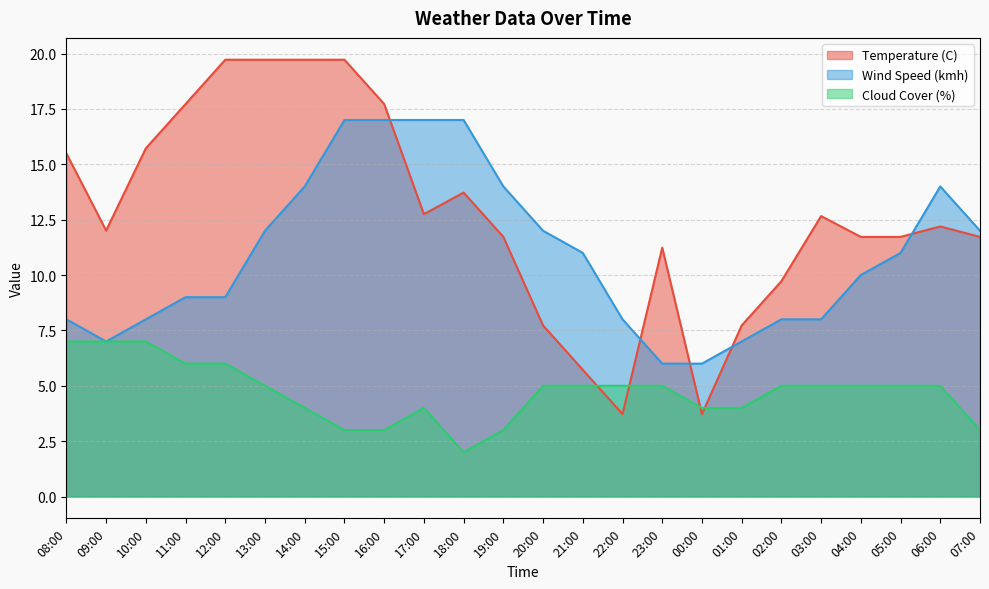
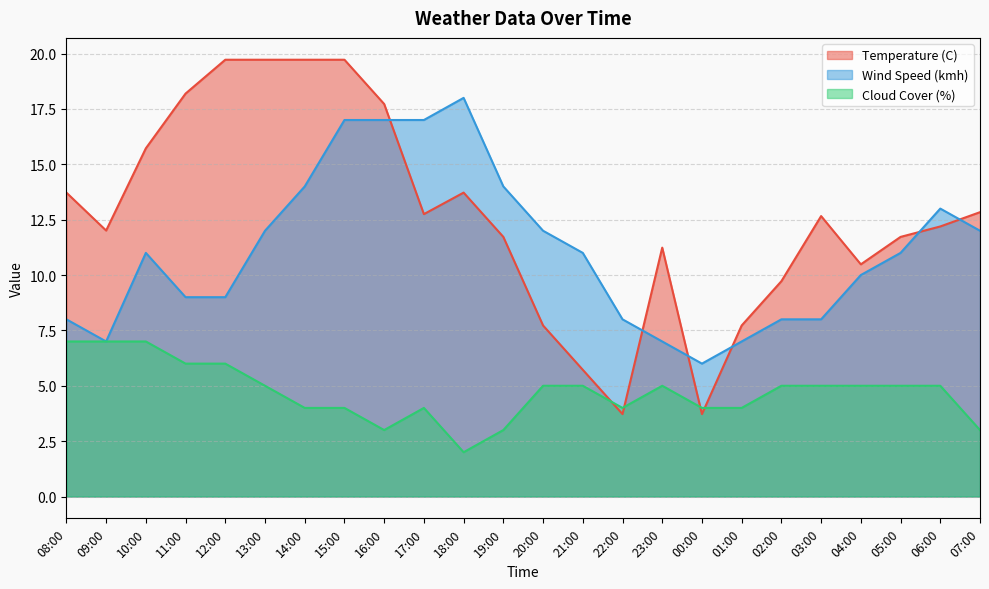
Temperature (C), 08:00: 15.5 -> 13.7
Wind Speed (kmh), 10:00: 8 -> 11
Temperature (C), 11:00: 17.7 -> 18.2
Cloud Cover (%), 15:00: 3 -> 4
Wind Speed (kmh), 18:00: 17 -> 18
Cloud Cover (%), 22:00: 5 -> 4
Wind Speed (kmh), 23:00: 6 -> 7
Temperature (C), 04:00: 11.7 -> 10.5
Wind Speed (kmh), 06:00: 14 -> 13
Temperature (C), 07:00: 11.7 -> 12.8
